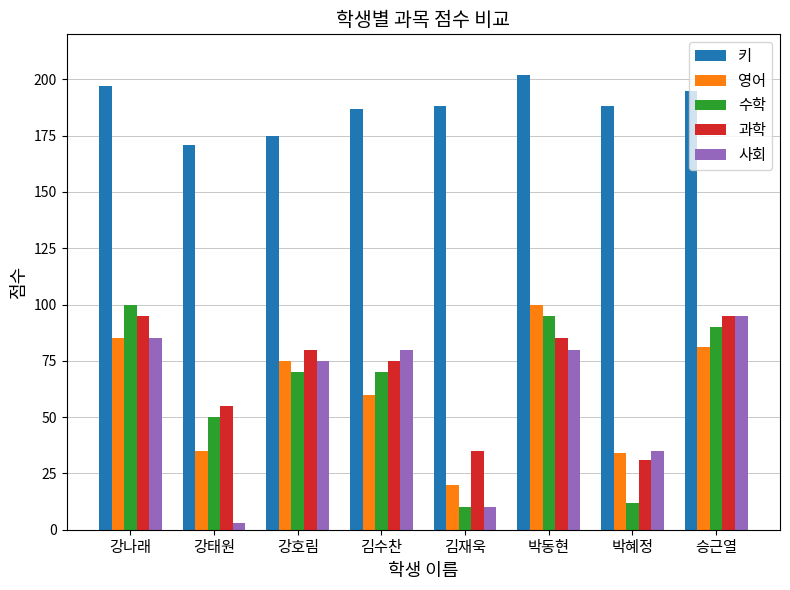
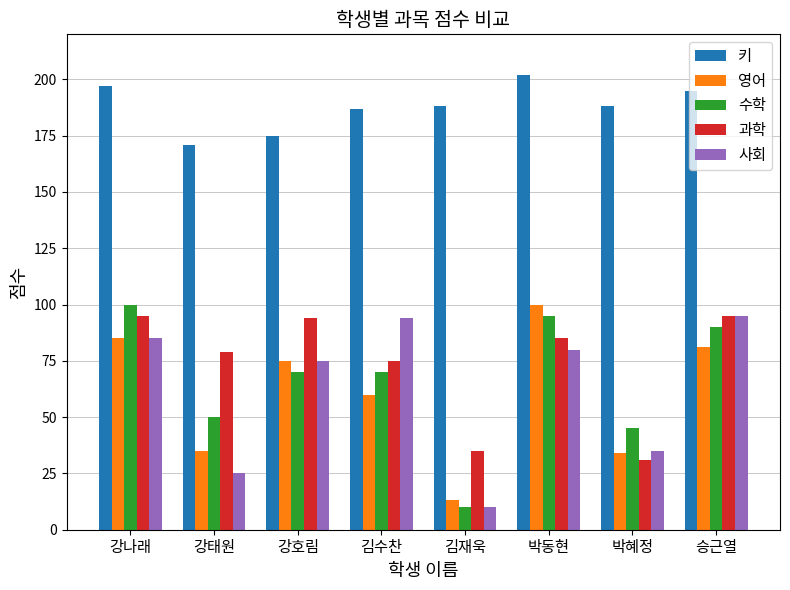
과학, 강태원: 55 -> 79
사회, 강태원: 3 -> 25
과학, 강호림: 80 -> 94
사회, 김수찬: 80 -> 94
영어, 김재욱: 20 -> 13
수학, 박혜정: 12 -> 45
